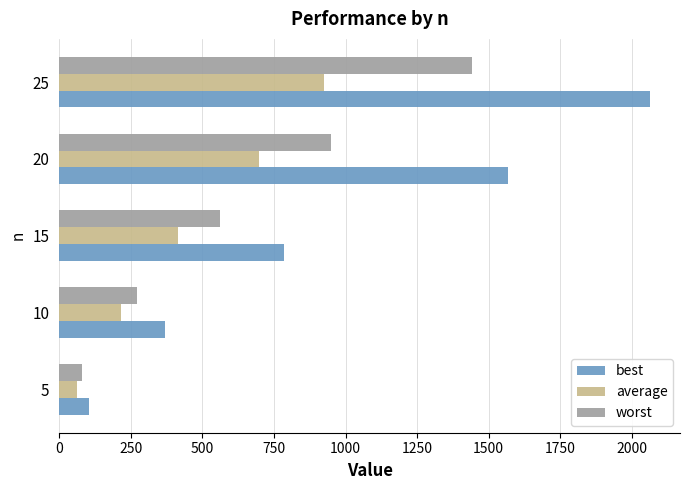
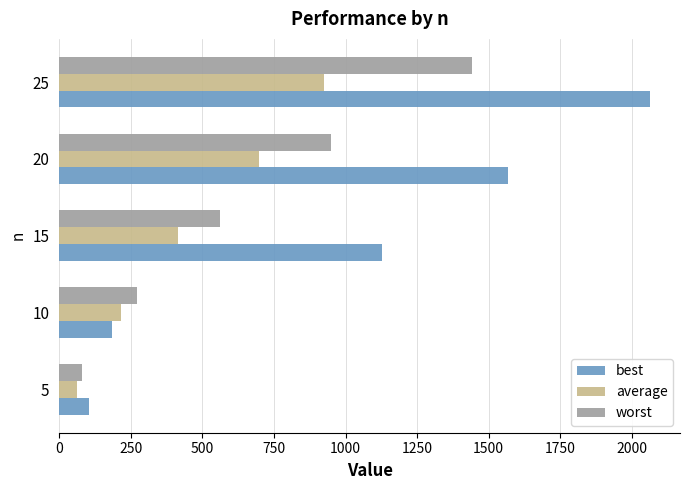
best, 15: 790 -> 1130
best, 10: 370 -> 180
